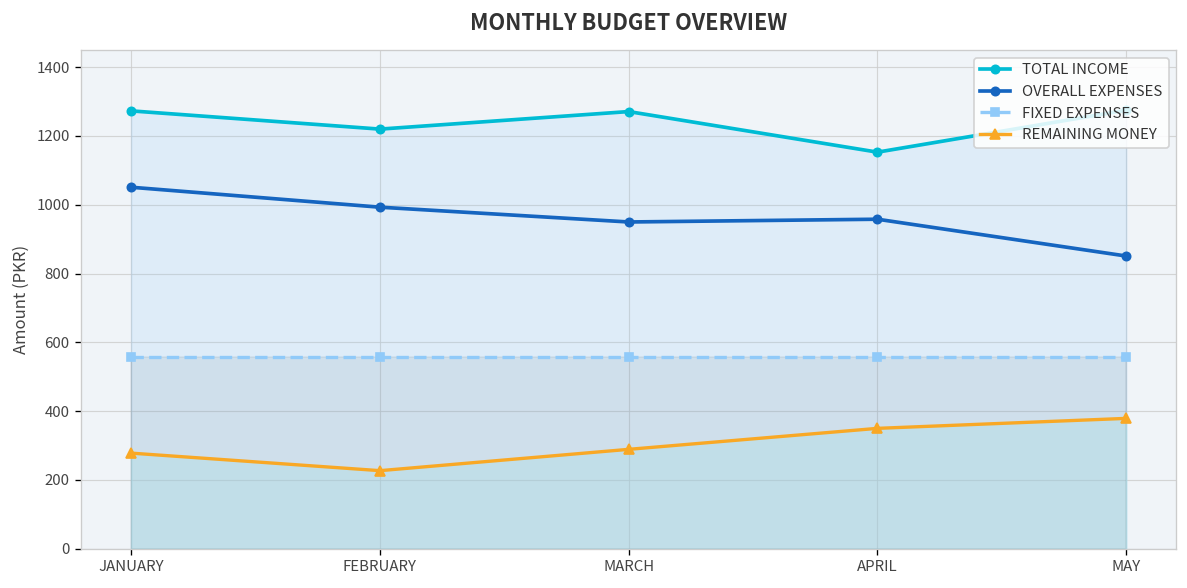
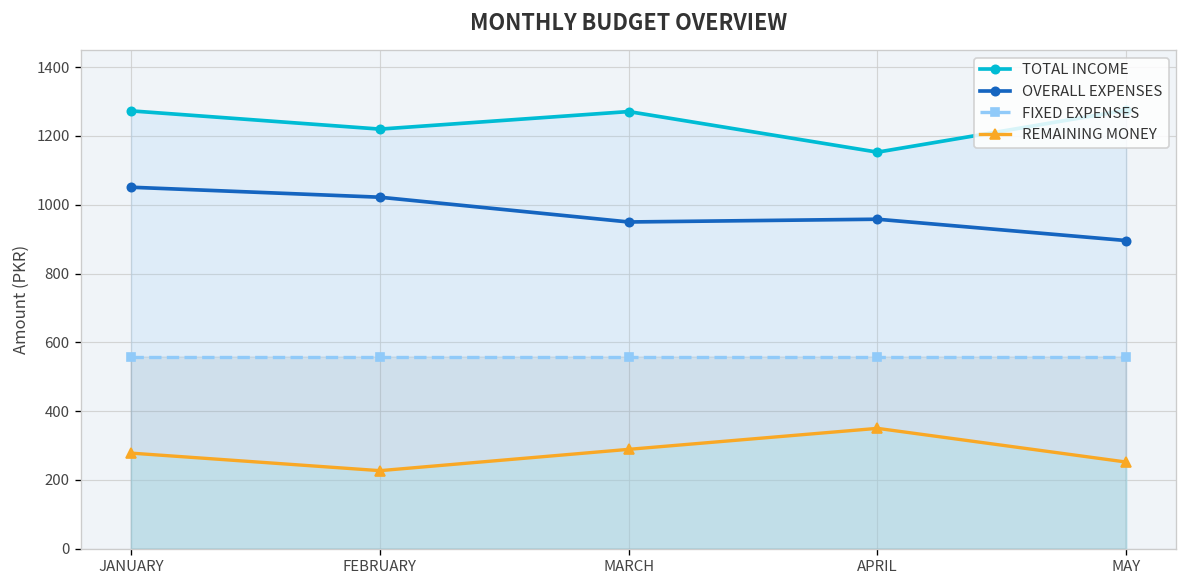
OVERALL EXPENSES, FEBRUARY: 990 -> 1020
OVERALL EXPENSES, MAY: 850 -> 900
REMAINING MONEY, MAY: 380 -> 250
